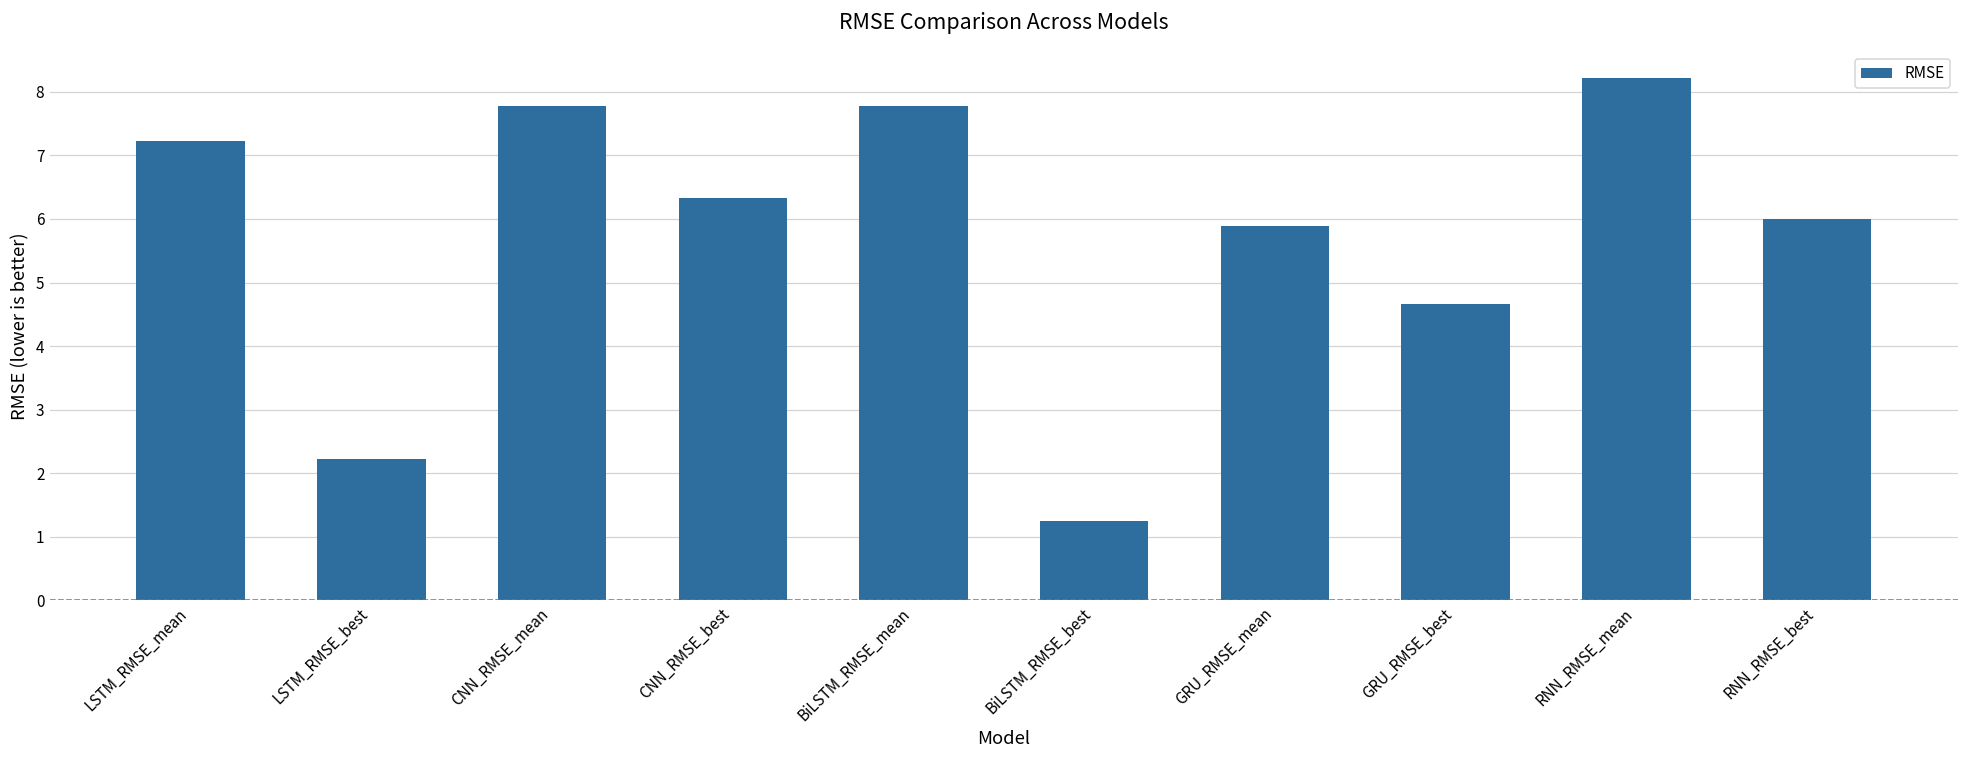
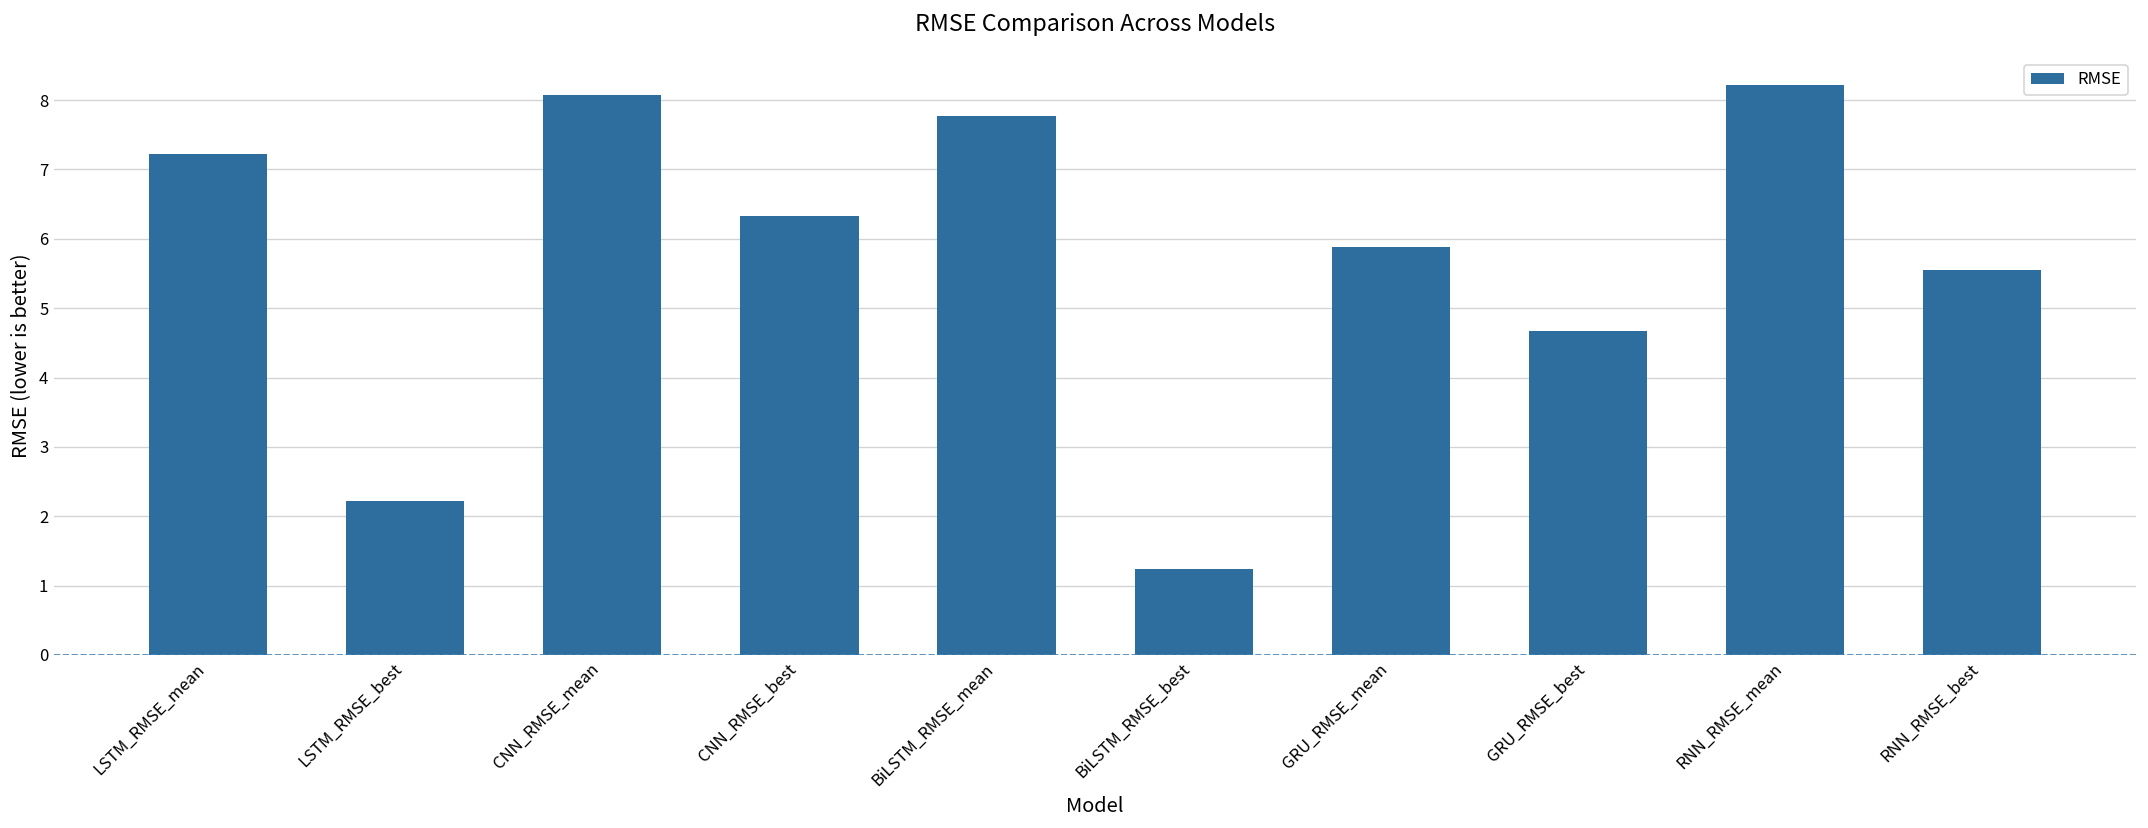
CNN_RMSE_mean: 7.8 -> 8.1
RNN_RMSE_best: 6.0 -> 5.6
